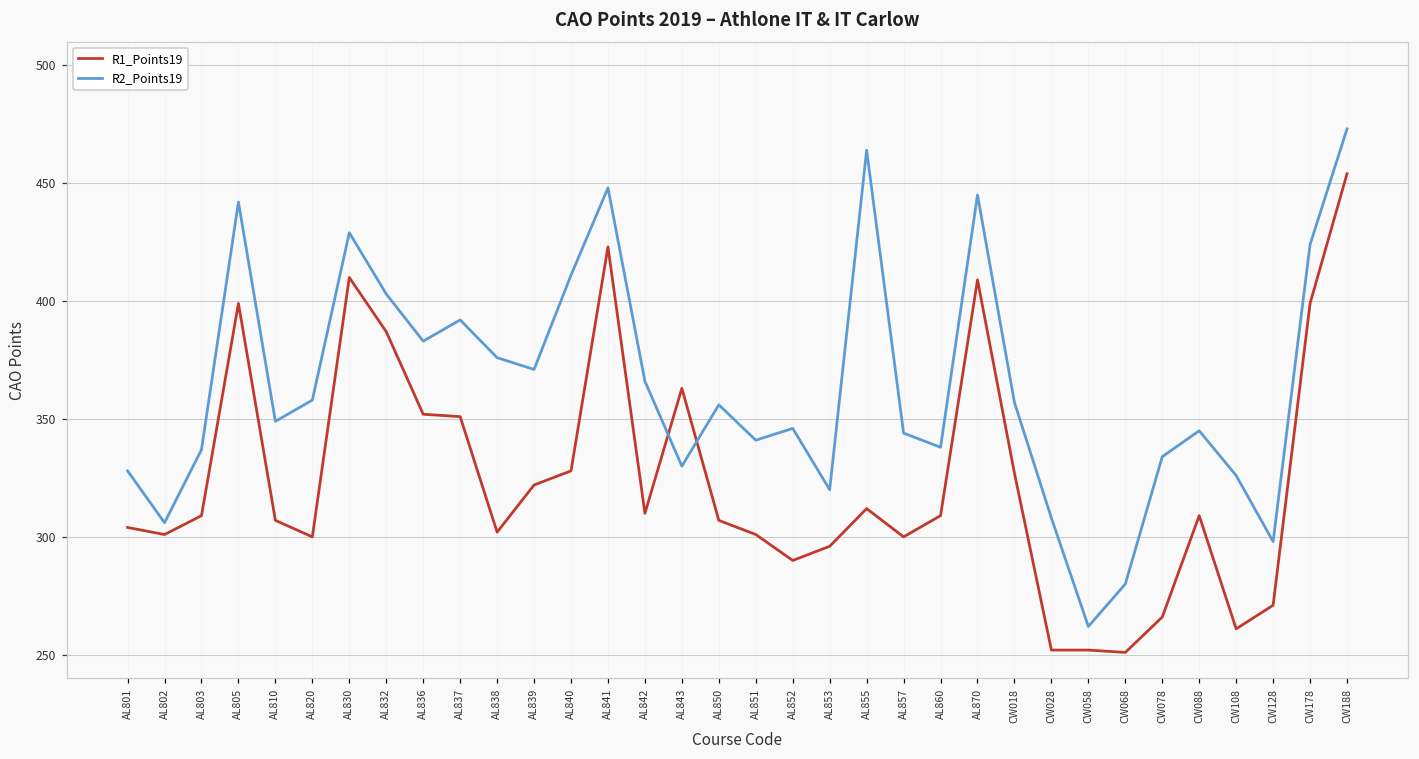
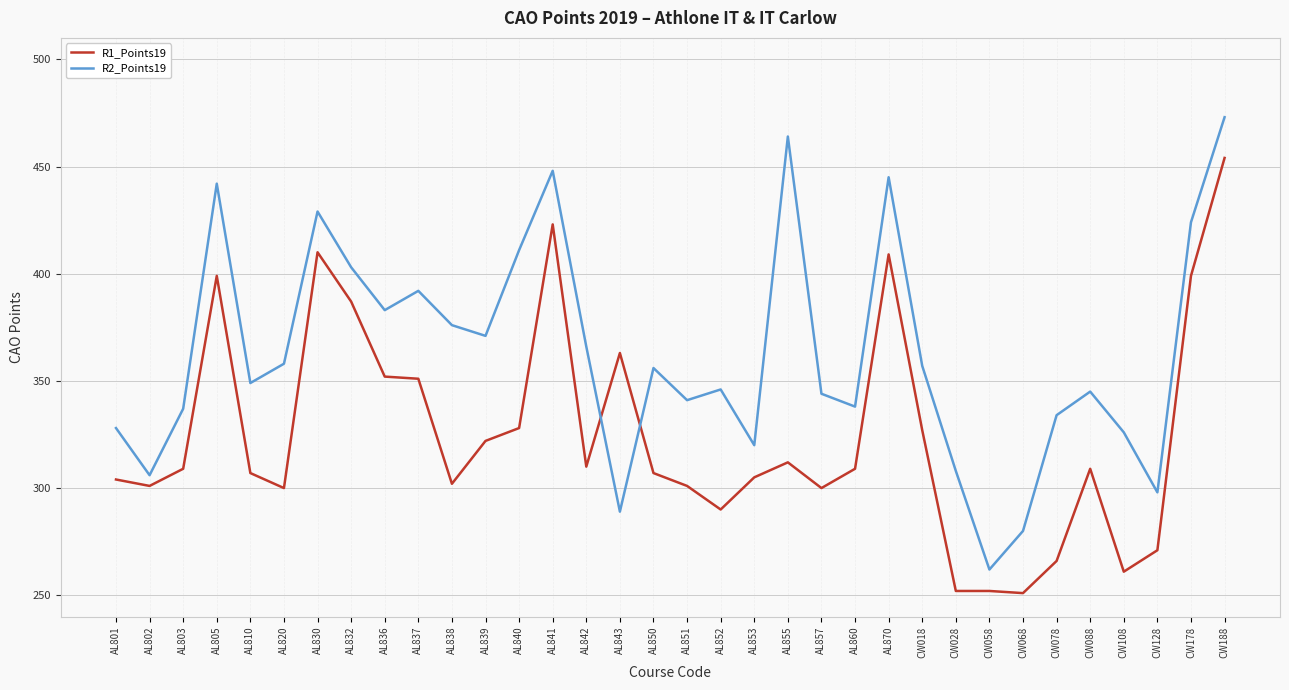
R2_Points19, AL843: 330 -> 289
R1_Points19, AL853: 296 -> 305
